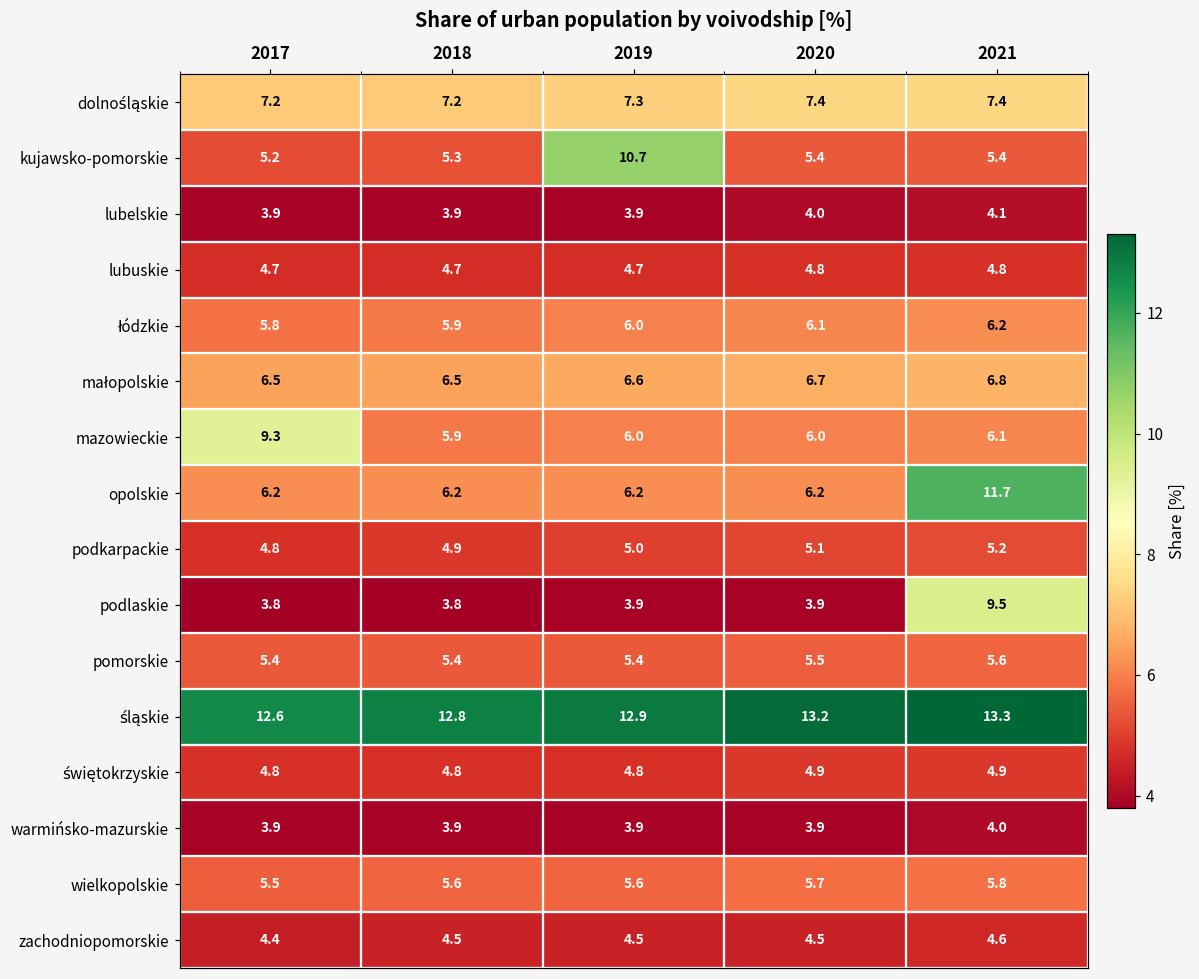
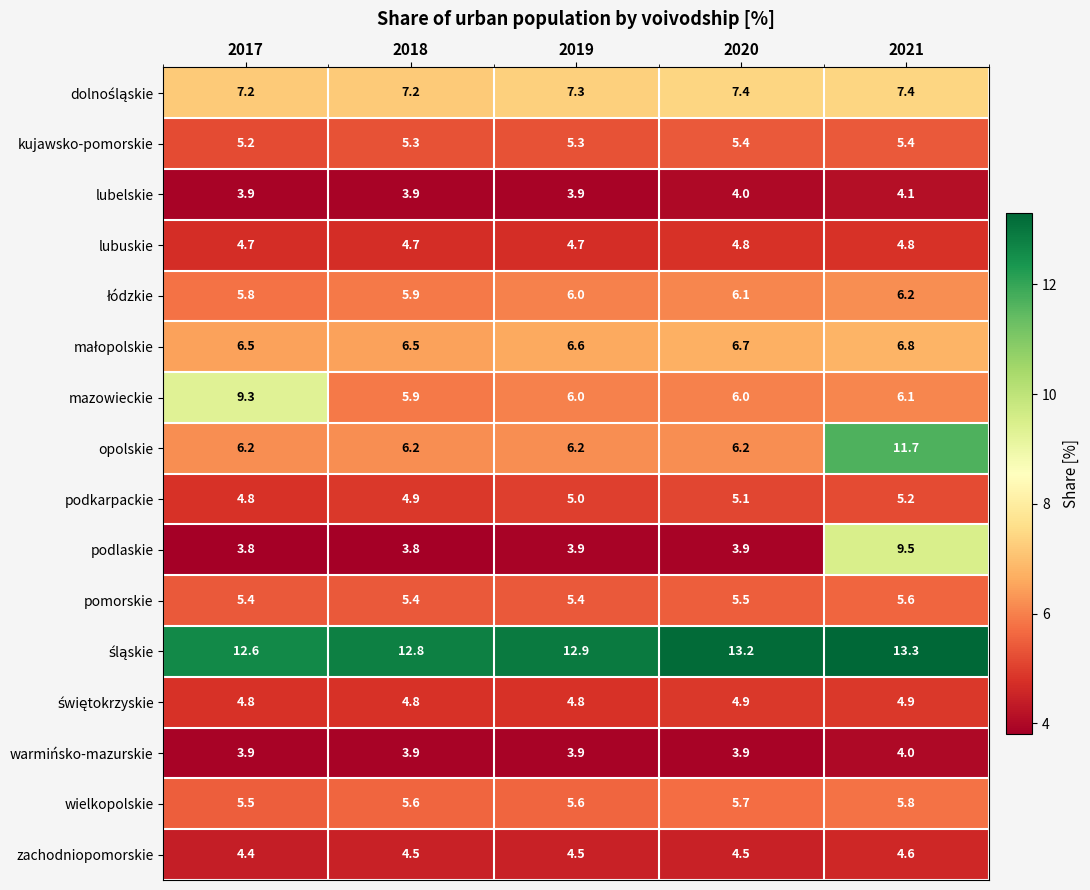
kujawsko-pomorskie, 2019: 10.7 -> 5.3
